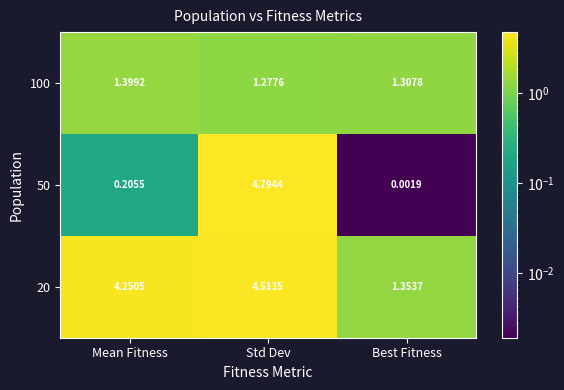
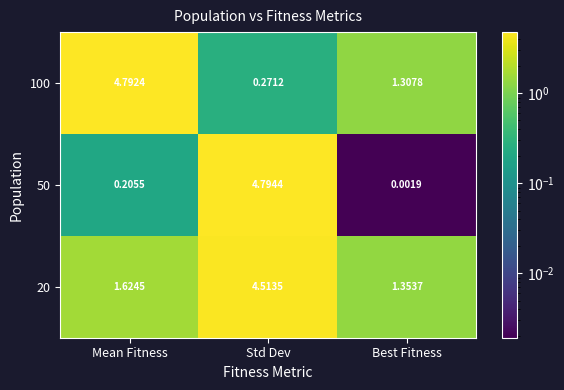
100, Mean Fitness: 1.3992 -> 4.7924
100, Std Dev: 1.2776 -> 0.2712
20, Mean Fitness: 4.2505 -> 1.6245
